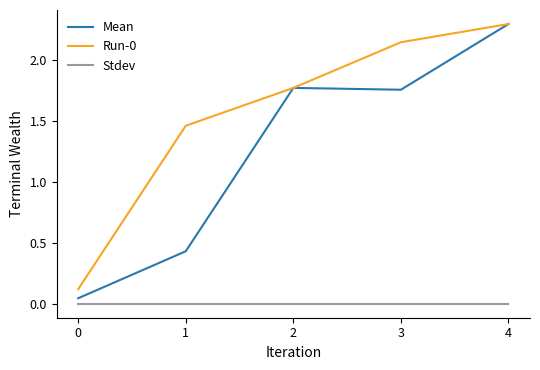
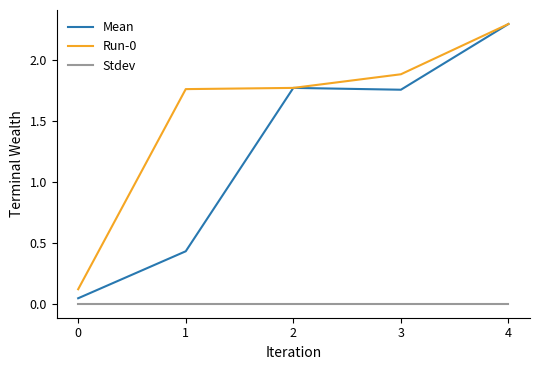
Run-0, 1: 1.46 -> 1.76
Run-0, 3: 2.15 -> 1.89
